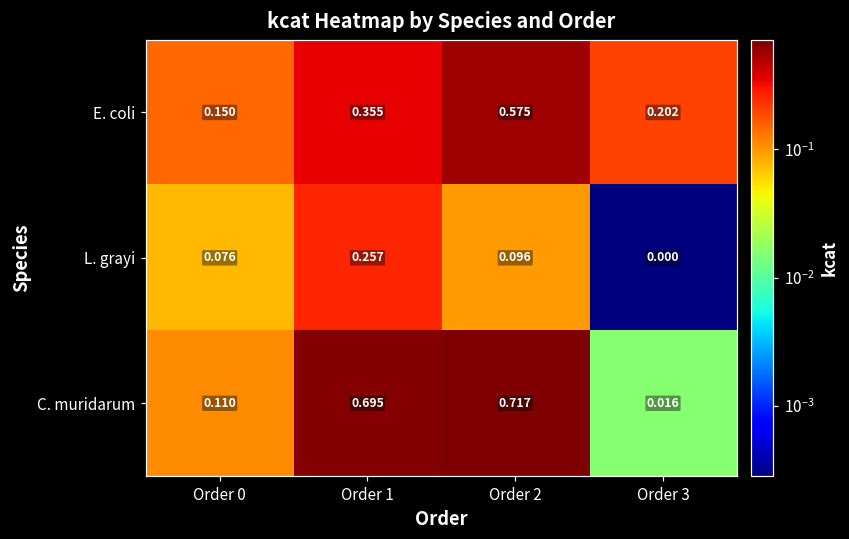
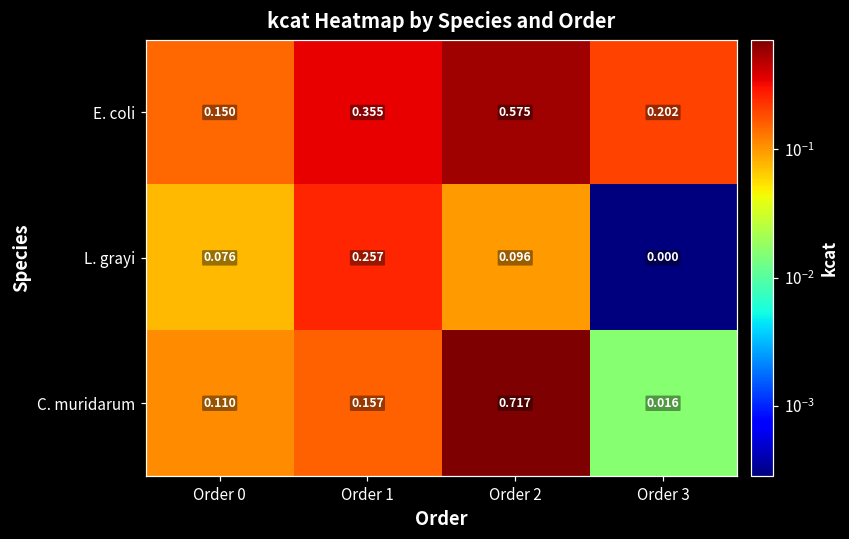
C. muridarum, Order 1: 0.695 -> 0.157
